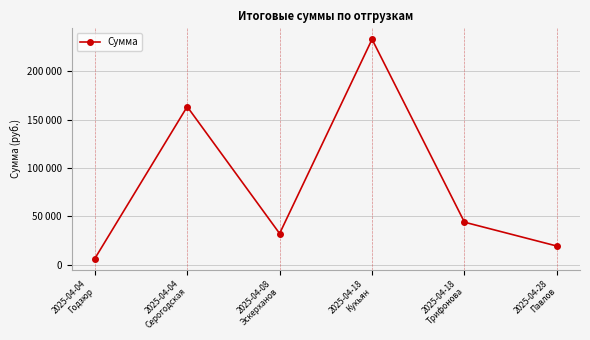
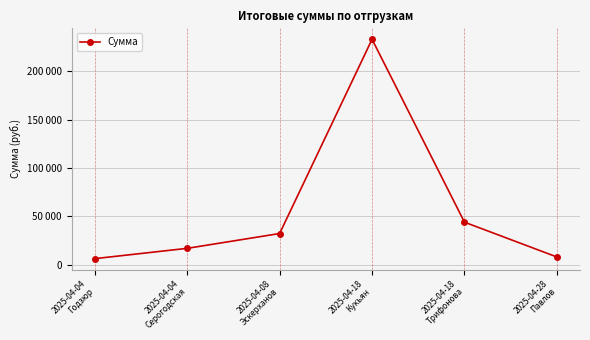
2025-04-04 Серогодская: 160000 -> 20000
2025-04-28 Павлов: 20000 -> 10000
